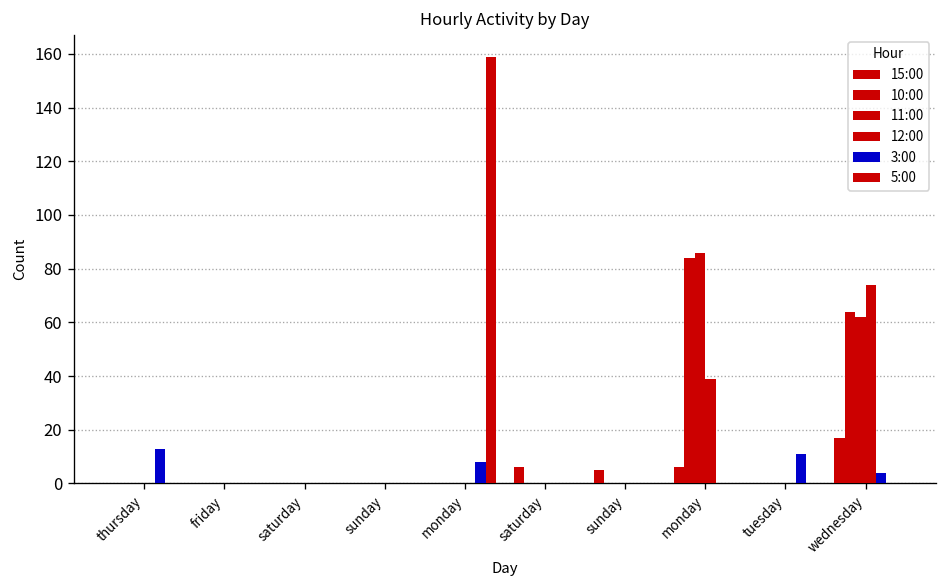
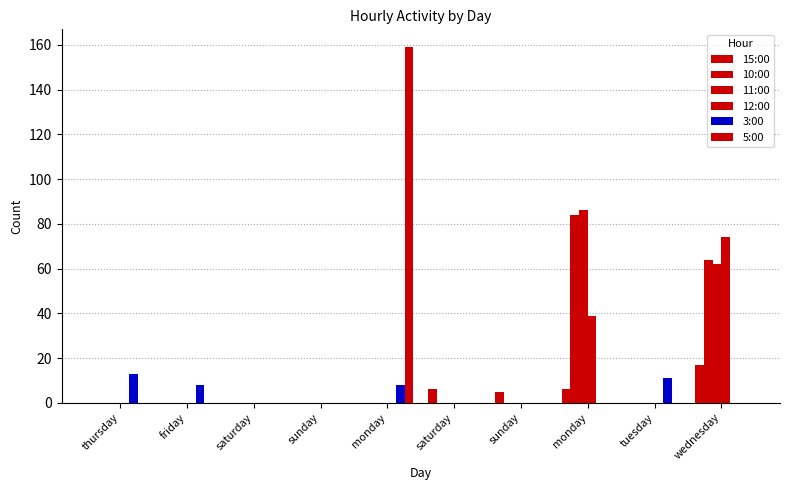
3:00, friday: 0 -> 8
3:00, wednesday: 4 -> 0
